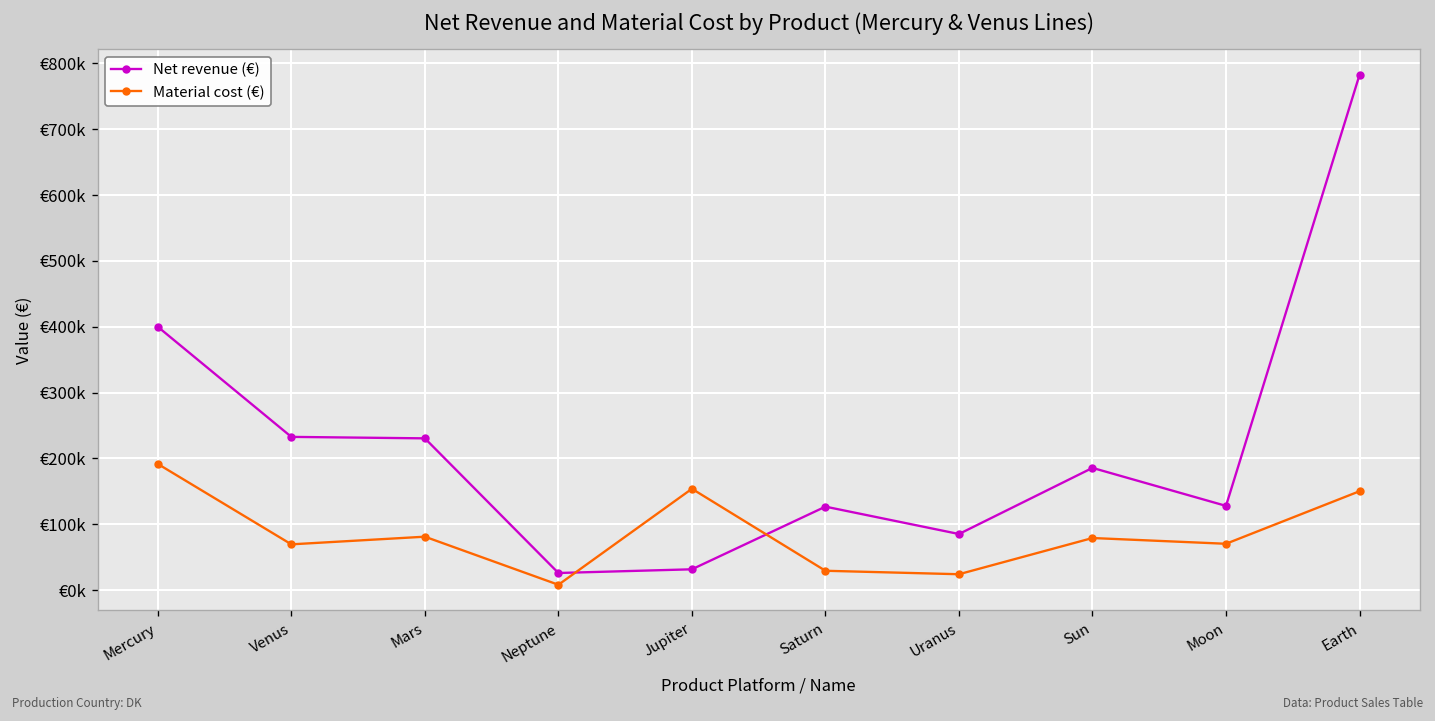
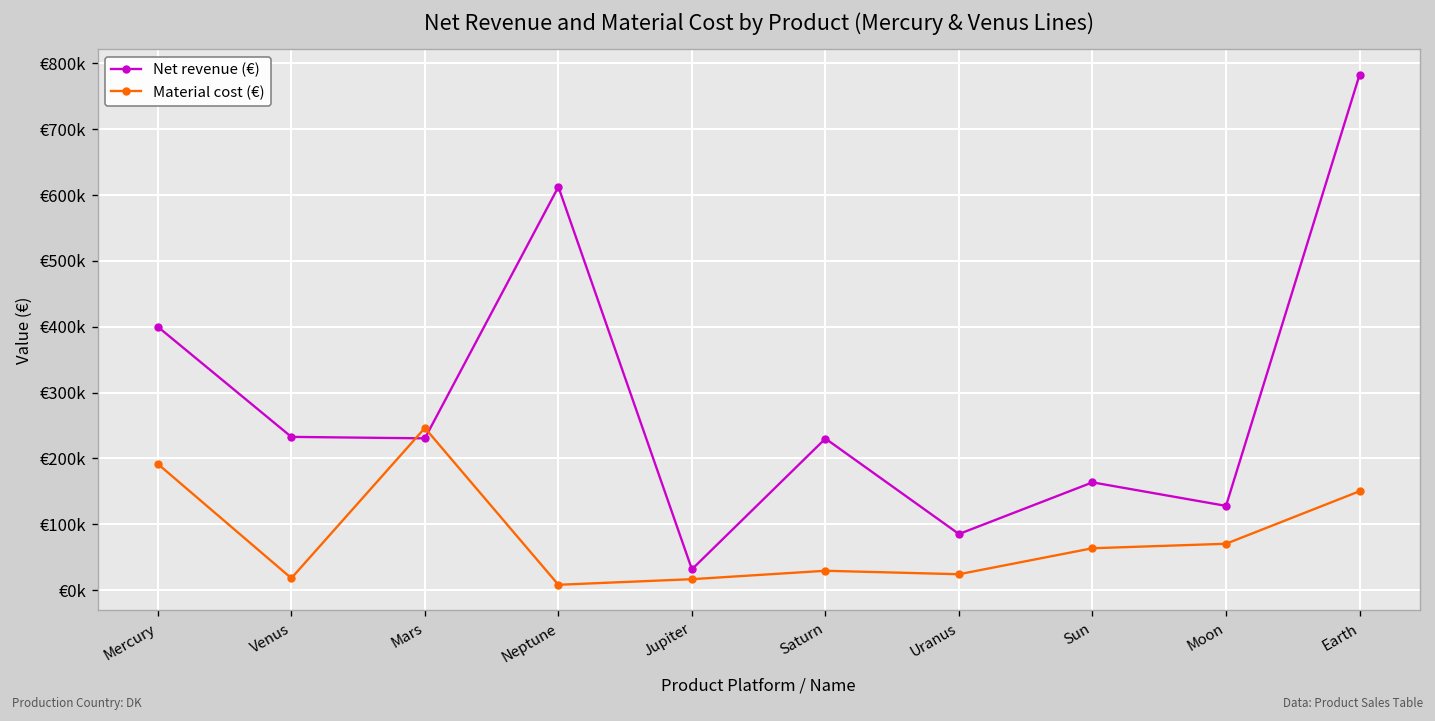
Material cost (€), Venus: €70000 -> €20000
Material cost (€), Mars: €80000 -> €250000
Net revenue (€), Neptune: €30000 -> €610000
Material cost (€), Jupiter: €150000 -> €20000
Net revenue (€), Saturn: €130000 -> €230000
Net revenue (€), Sun: €190000 -> €160000
Material cost (€), Sun: €80000 -> €60000
